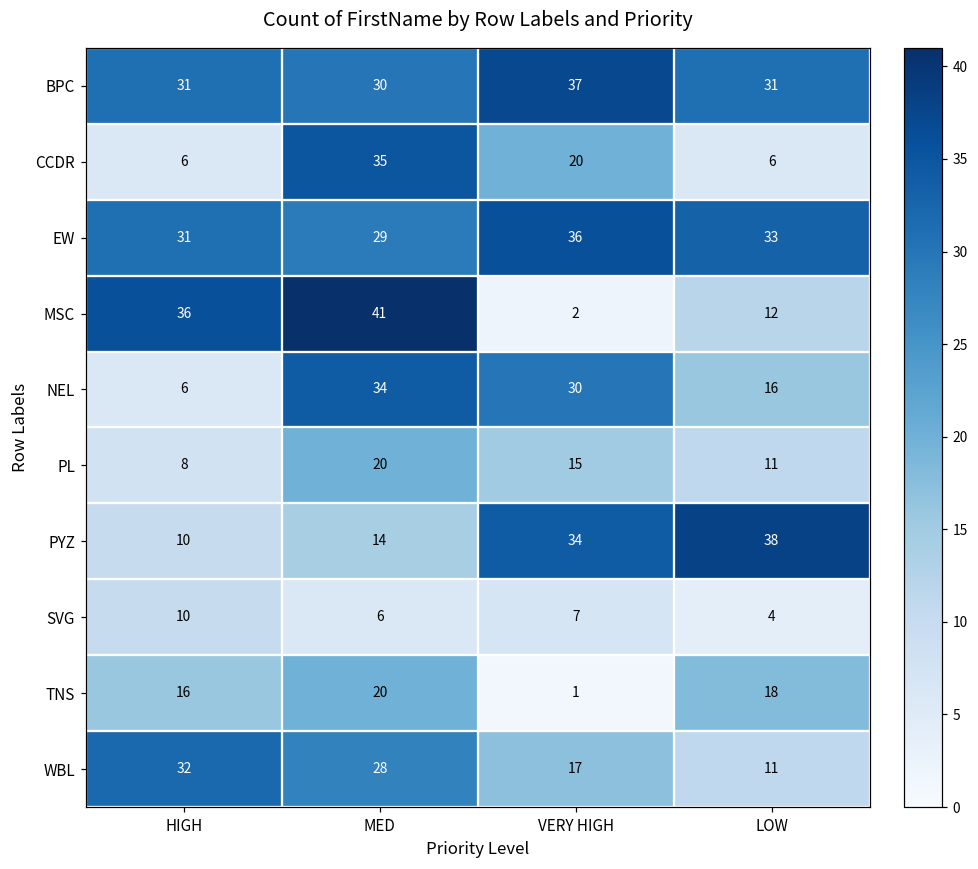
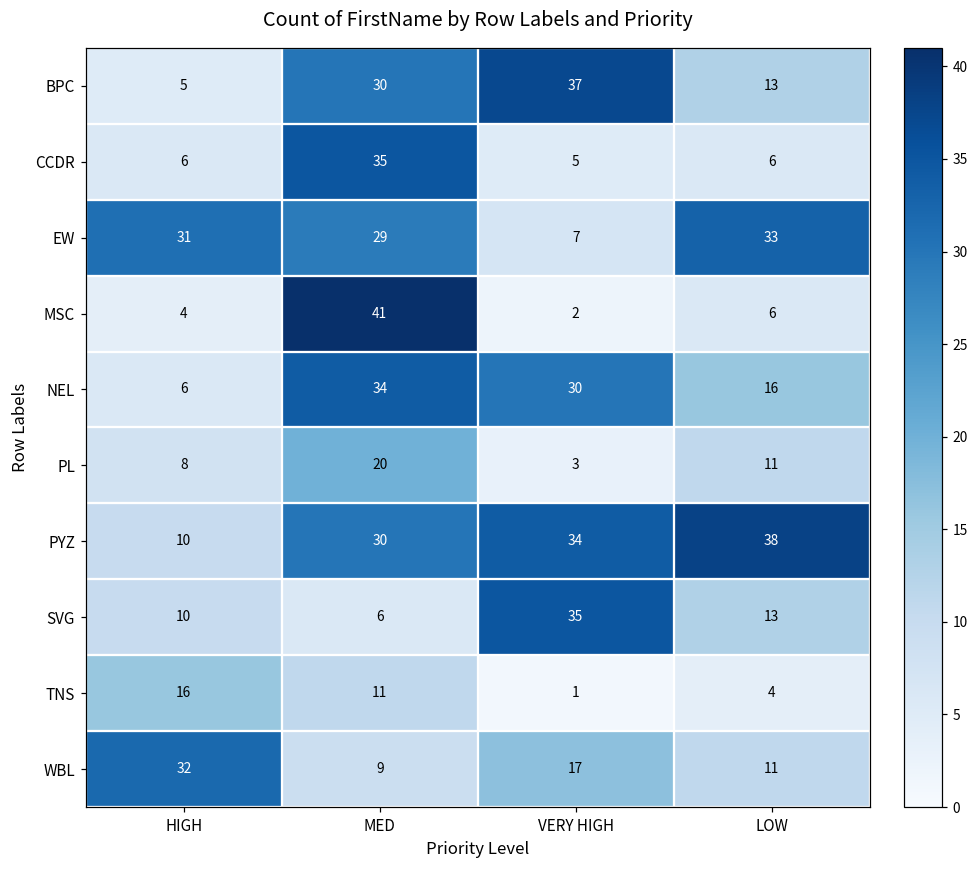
BPC, HIGH: 31 -> 5
BPC, LOW: 31 -> 13
CCDR, VERY HIGH: 20 -> 5
EW, VERY HIGH: 36 -> 7
MSC, HIGH: 36 -> 4
MSC, LOW: 12 -> 6
PL, VERY HIGH: 15 -> 3
PYZ, MED: 14 -> 30
SVG, VERY HIGH: 7 -> 35
SVG, LOW: 4 -> 13
TNS, MED: 20 -> 11
TNS, LOW: 18 -> 4
WBL, MED: 28 -> 9
